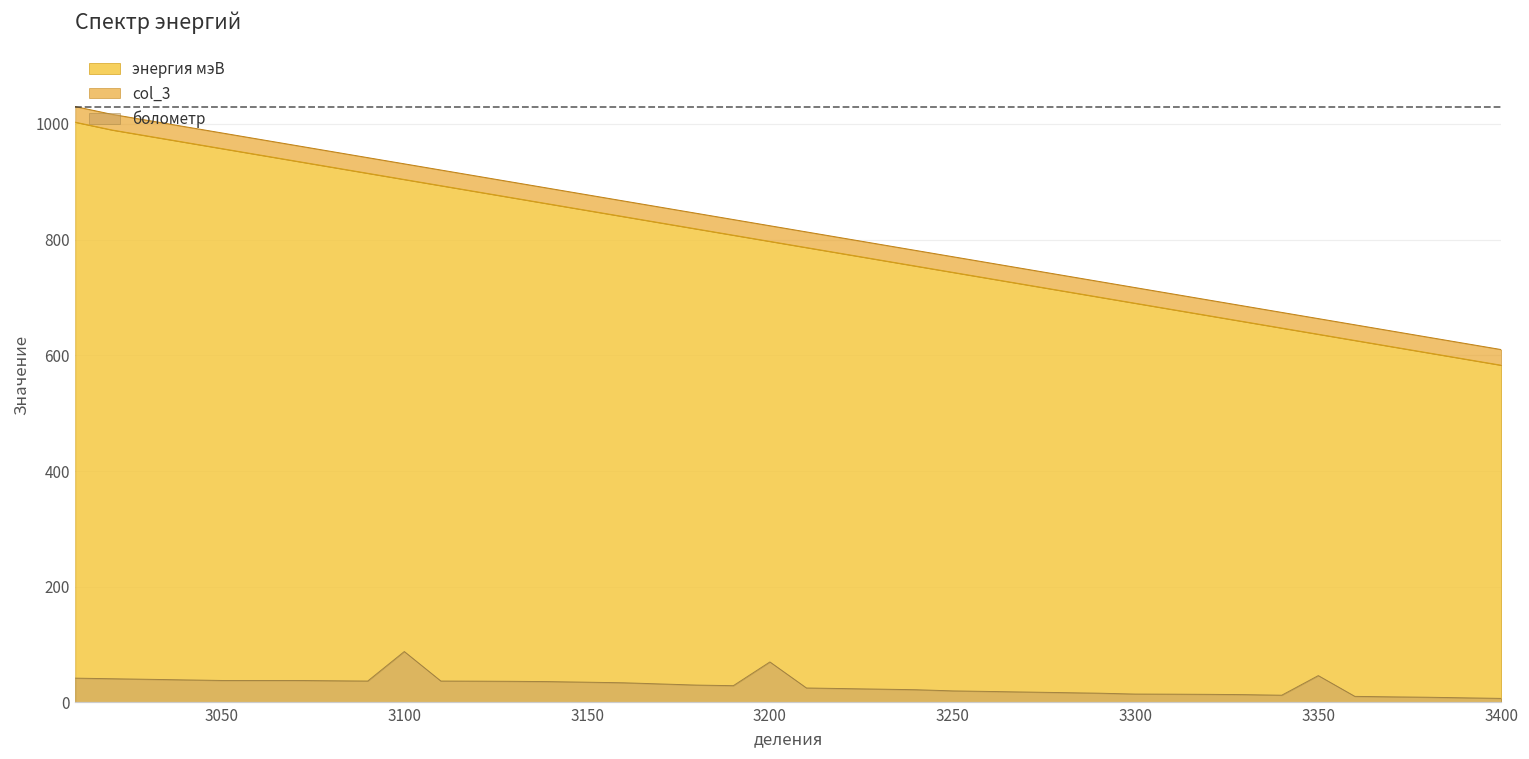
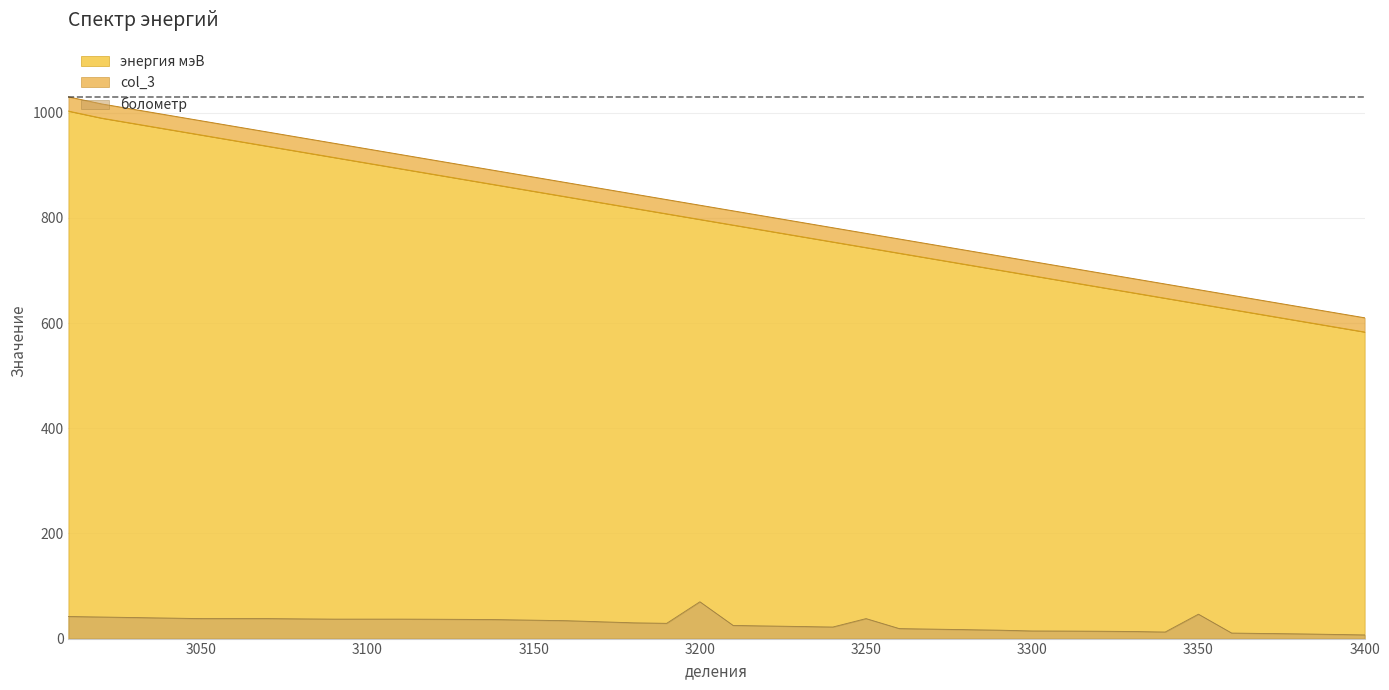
болометр, 3100: 90 -> 40
болометр, 3250: 20 -> 40
